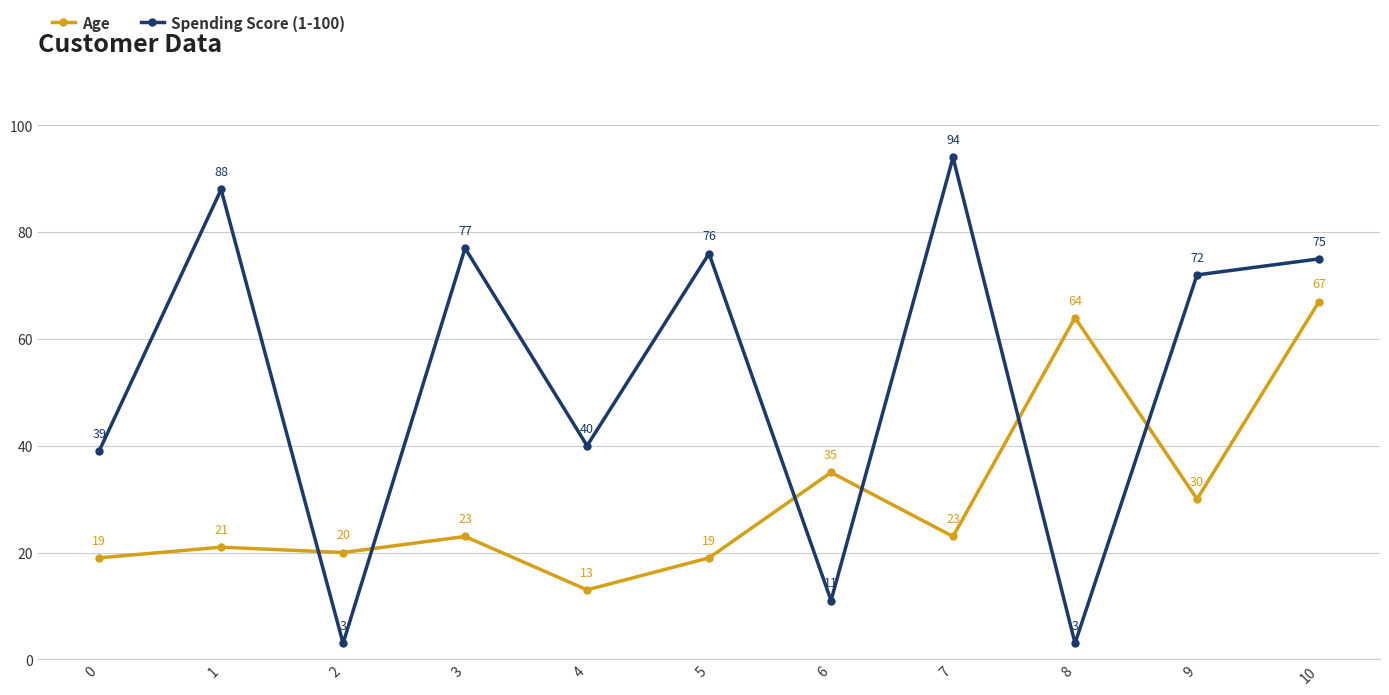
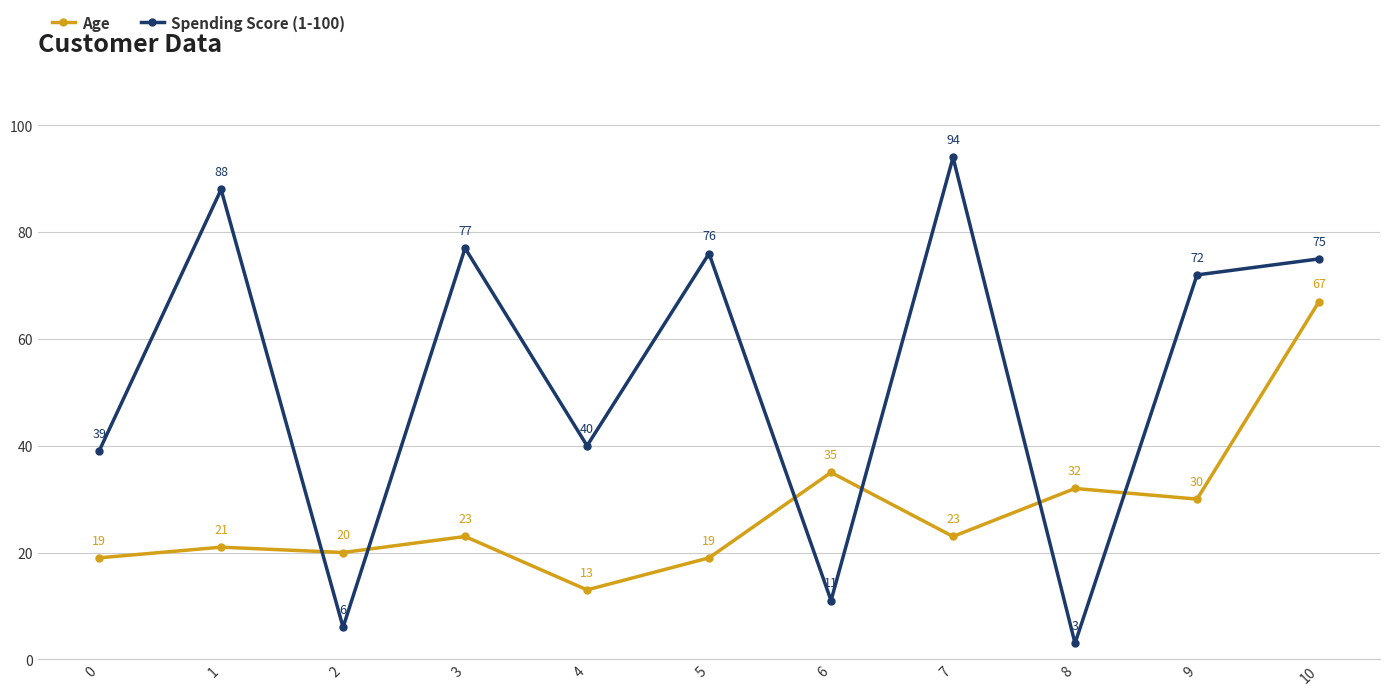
Spending Score (1-100), 2: 3 -> 6
Age, 8: 64 -> 32
